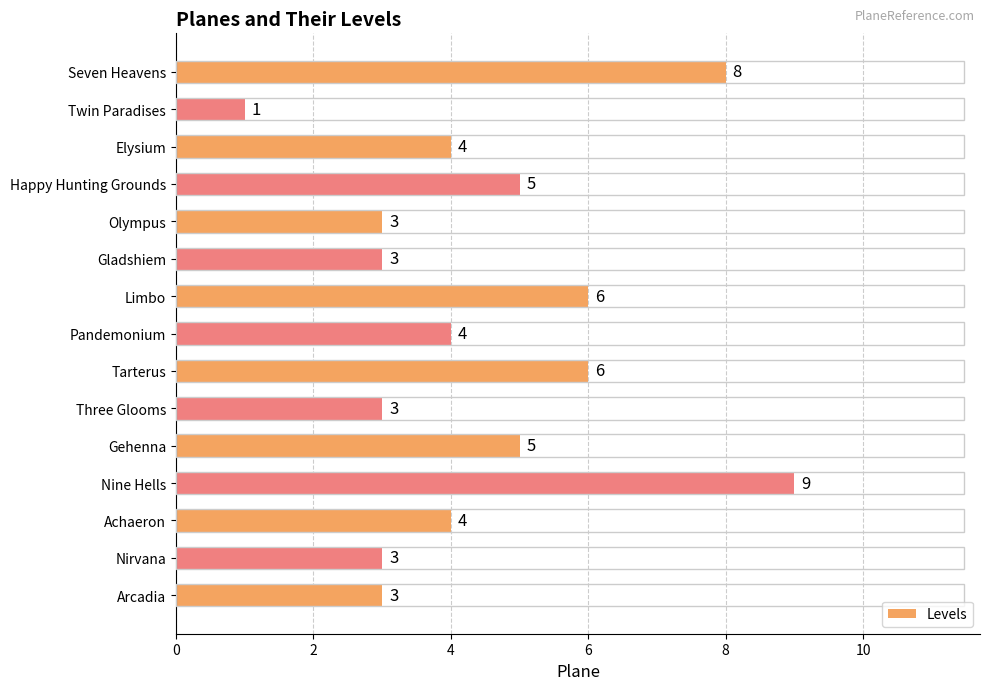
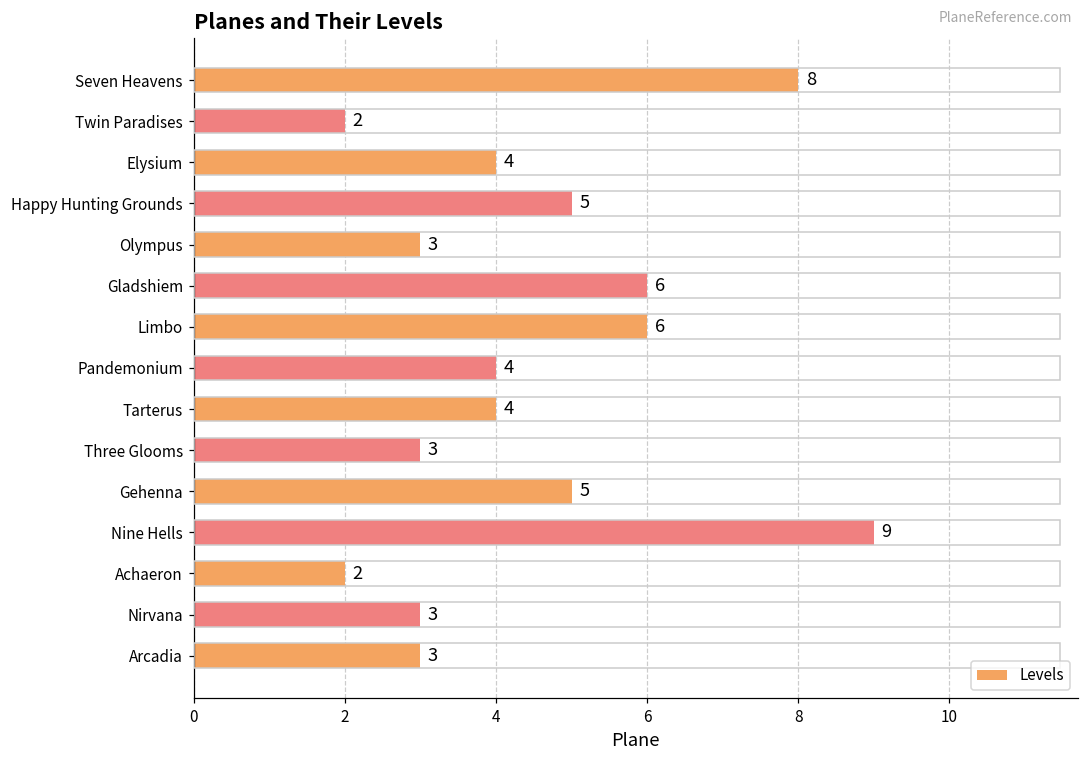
Twin Paradises: 1 -> 2
Gladshiem: 3 -> 6
Tarterus: 6 -> 4
Achaeron: 4 -> 2
